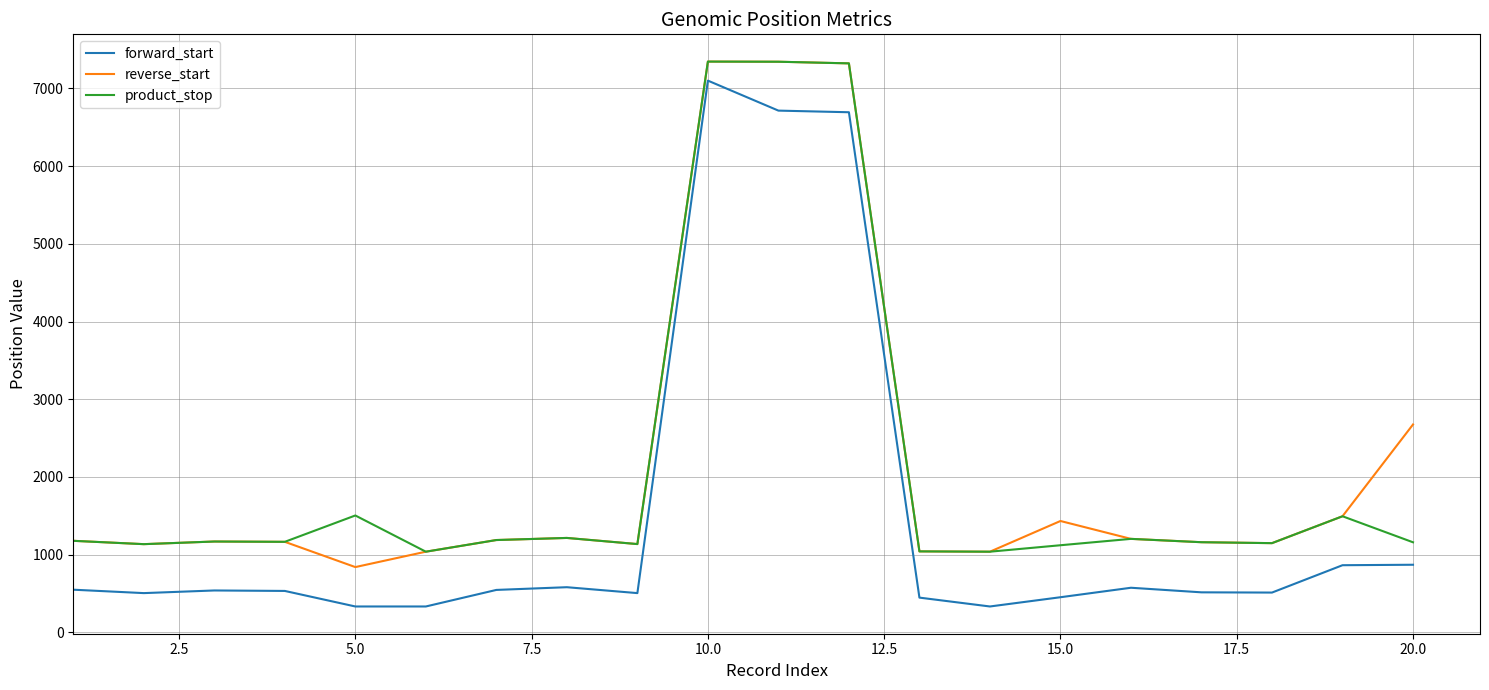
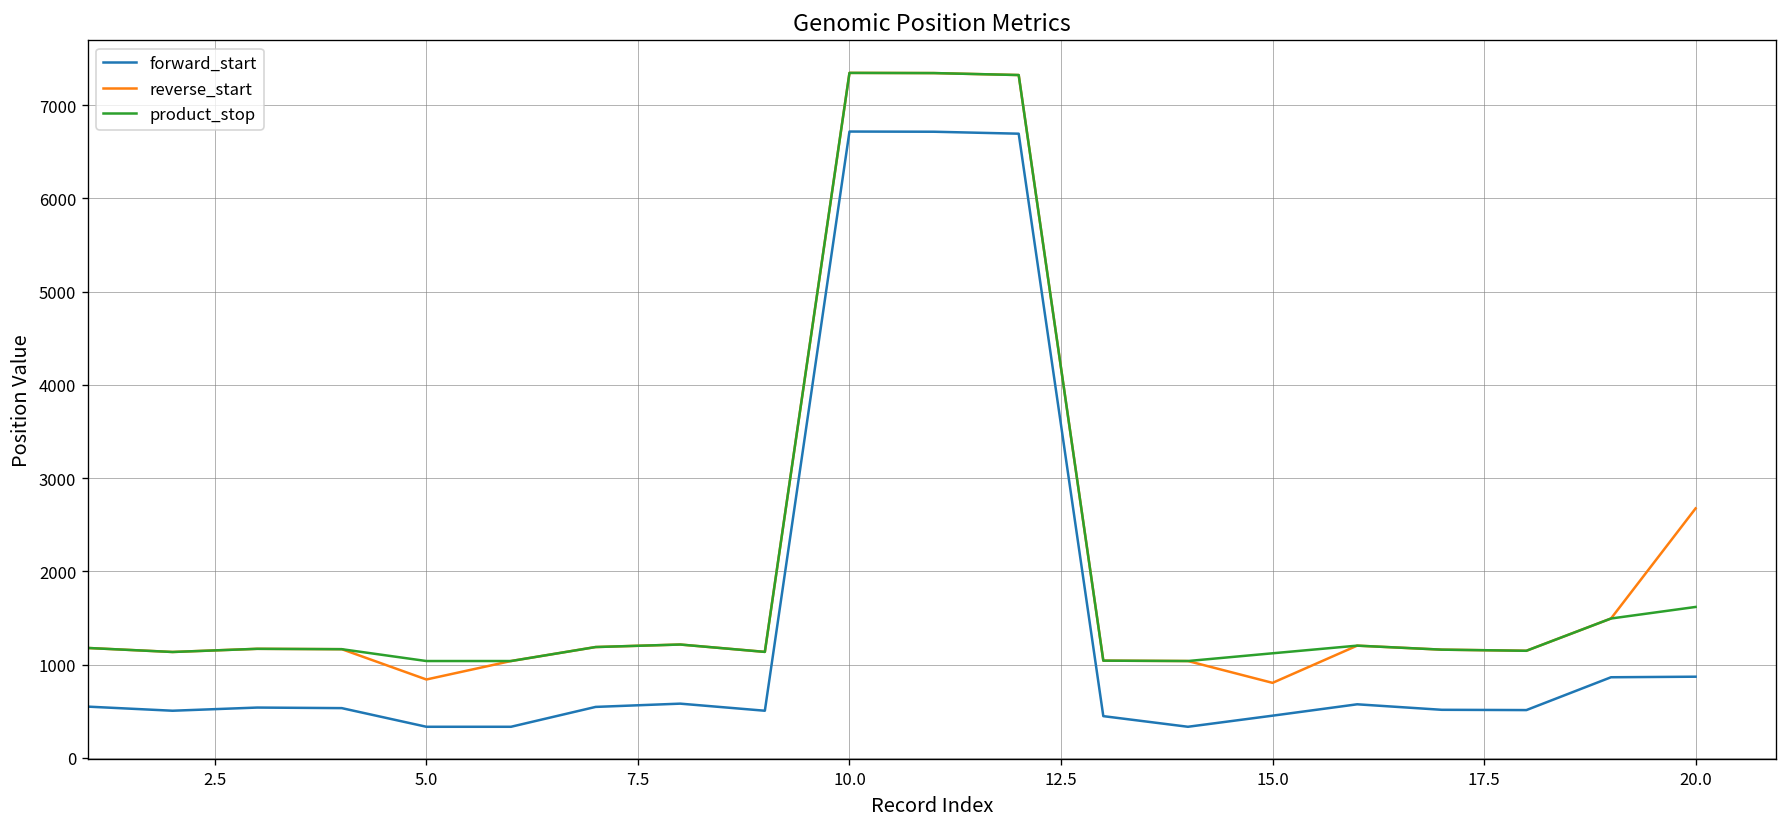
product_stop, 5.0: 1500 -> 1000
forward_start, 10.0: 7100 -> 6700
reverse_start, 15.0: 1400 -> 800
product_stop, 20.0: 1200 -> 1600
